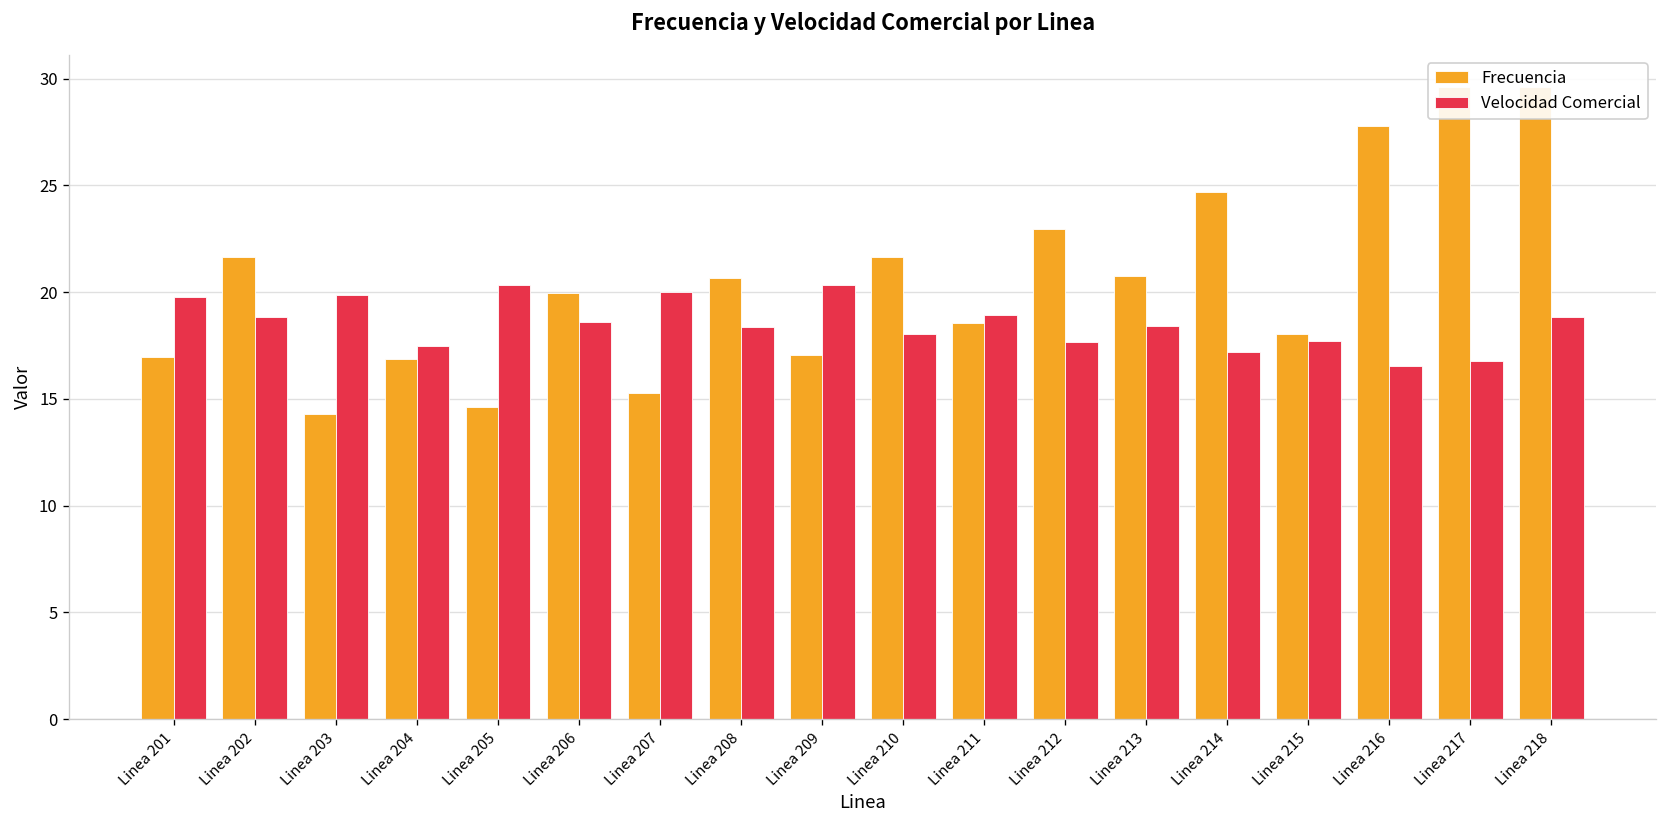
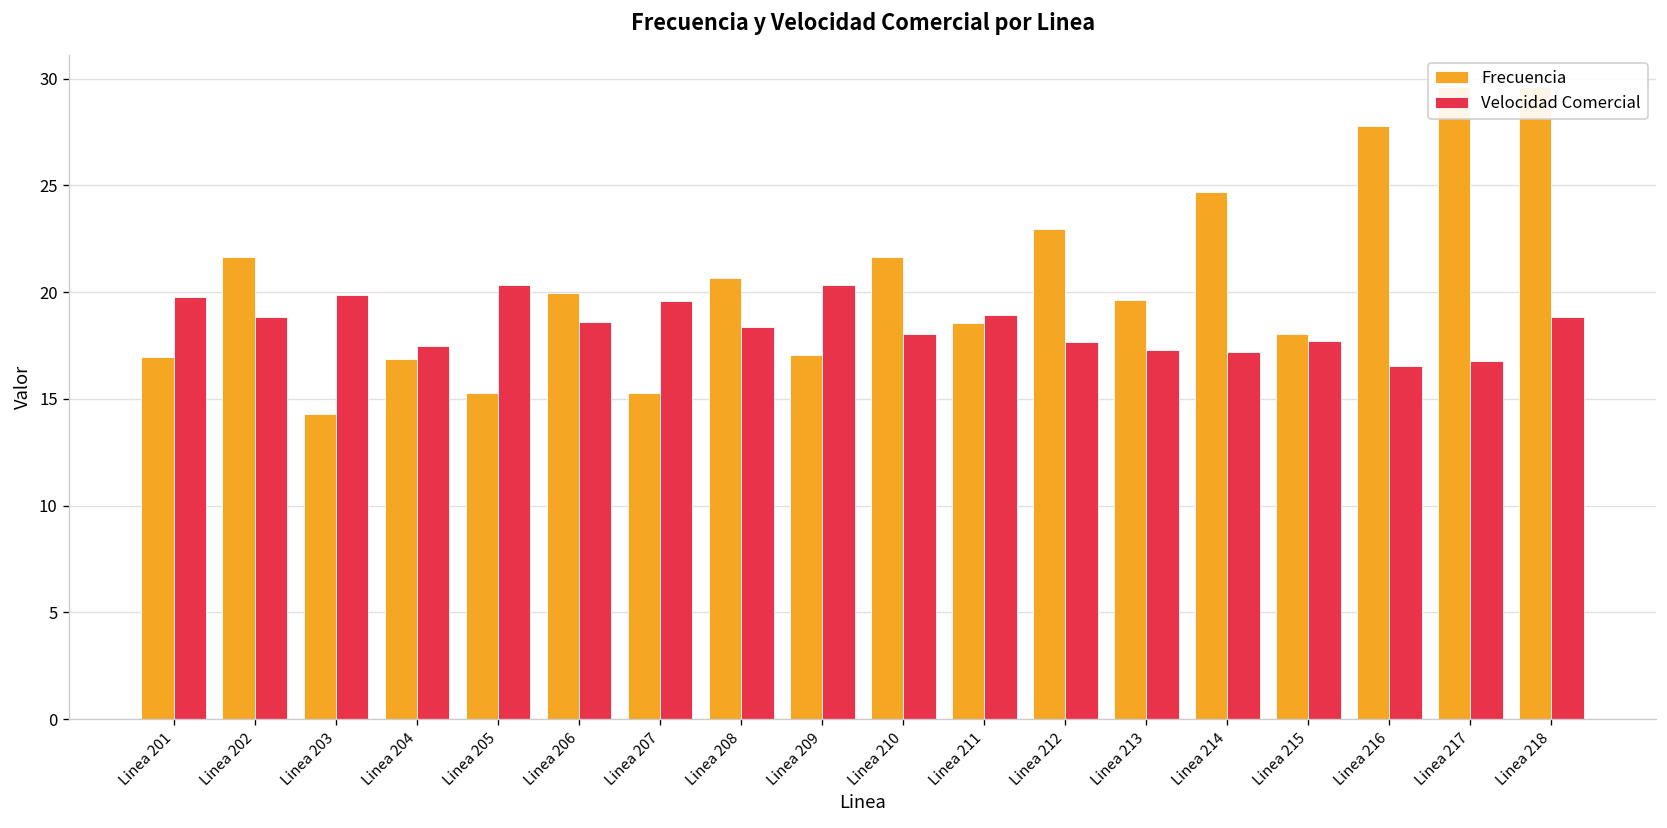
Frecuencia, Linea 205: 14.6 -> 15.3
Velocidad Comercial, Linea 207: 20.0 -> 19.6
Frecuencia, Linea 213: 20.7 -> 19.6
Velocidad Comercial, Linea 213: 18.4 -> 17.3
